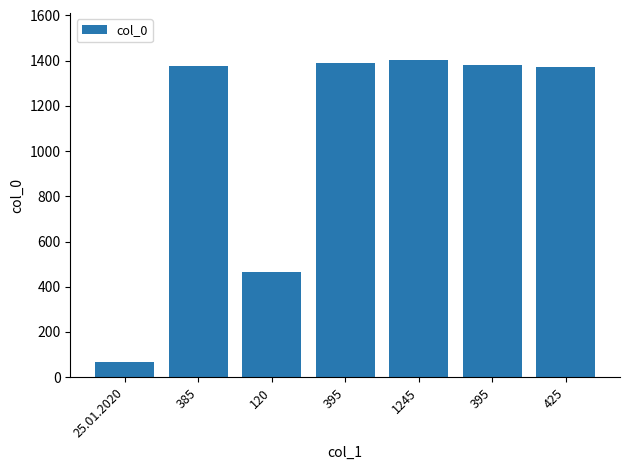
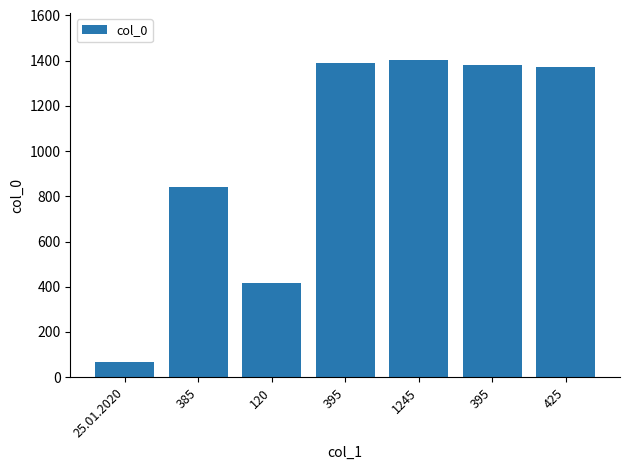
385: 1380 -> 840
120: 470 -> 420
